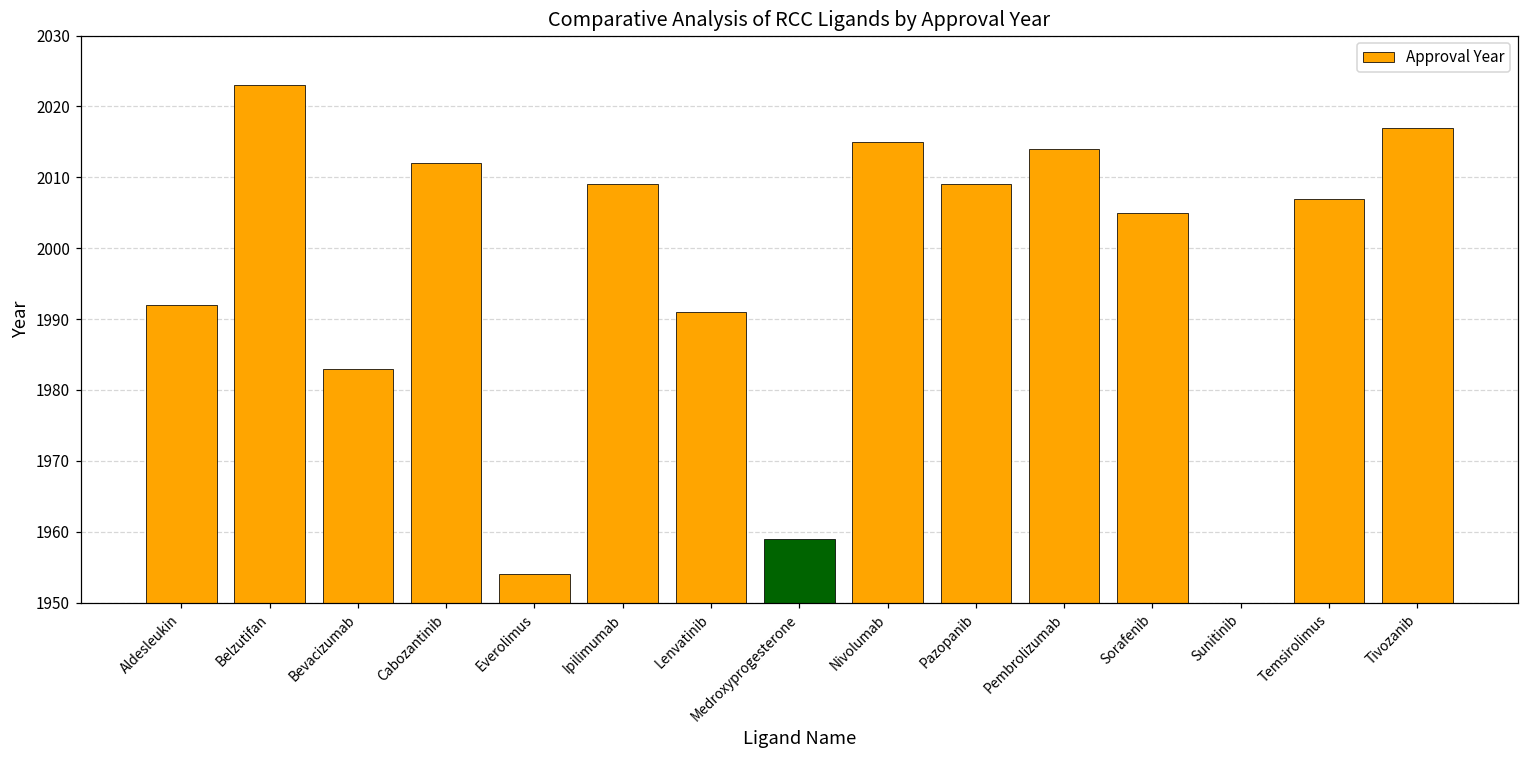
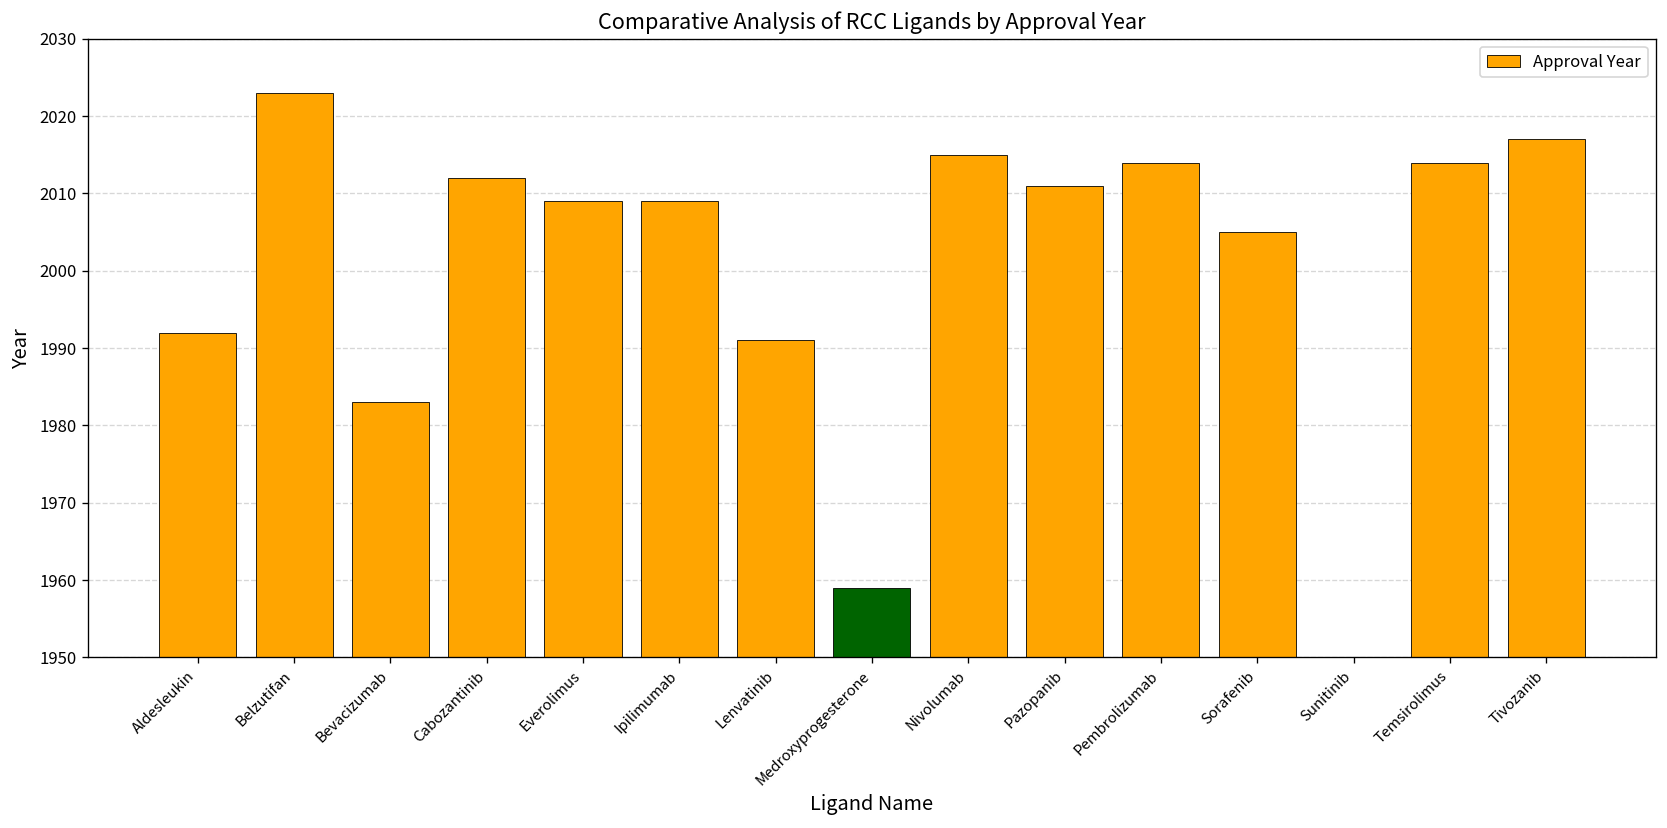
Everolimus: 1954 -> 2009
Pazopanib: 2009 -> 2011
Temsirolimus: 2007 -> 2014
